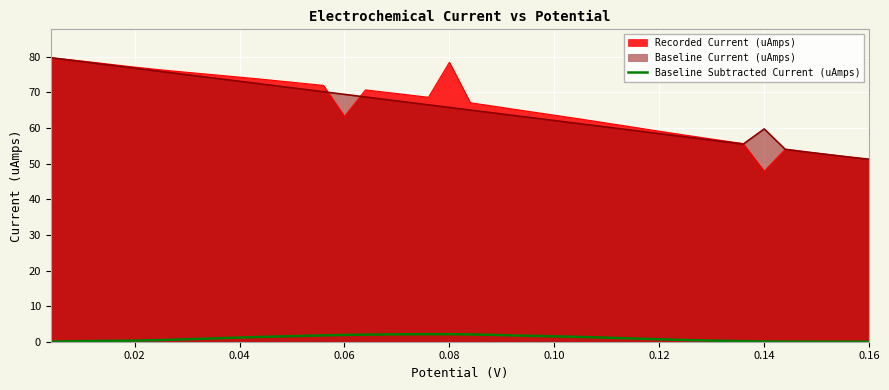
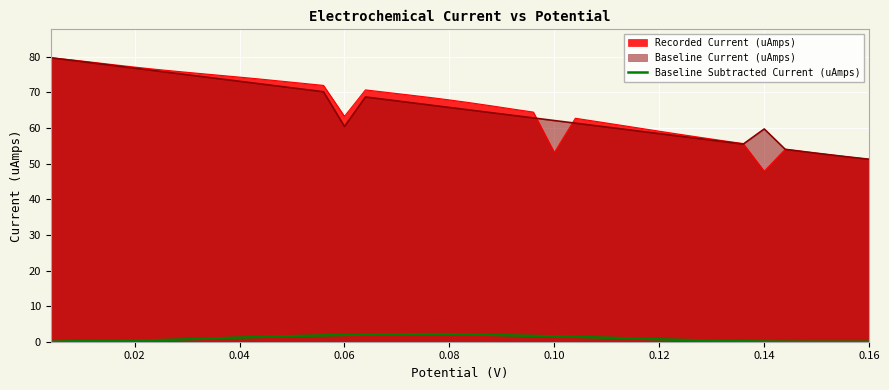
Baseline Current (uAmps), 0.06: 69 -> 60
Recorded Current (uAmps), 0.08: 78 -> 68
Recorded Current (uAmps), 0.10: 64 -> 53
